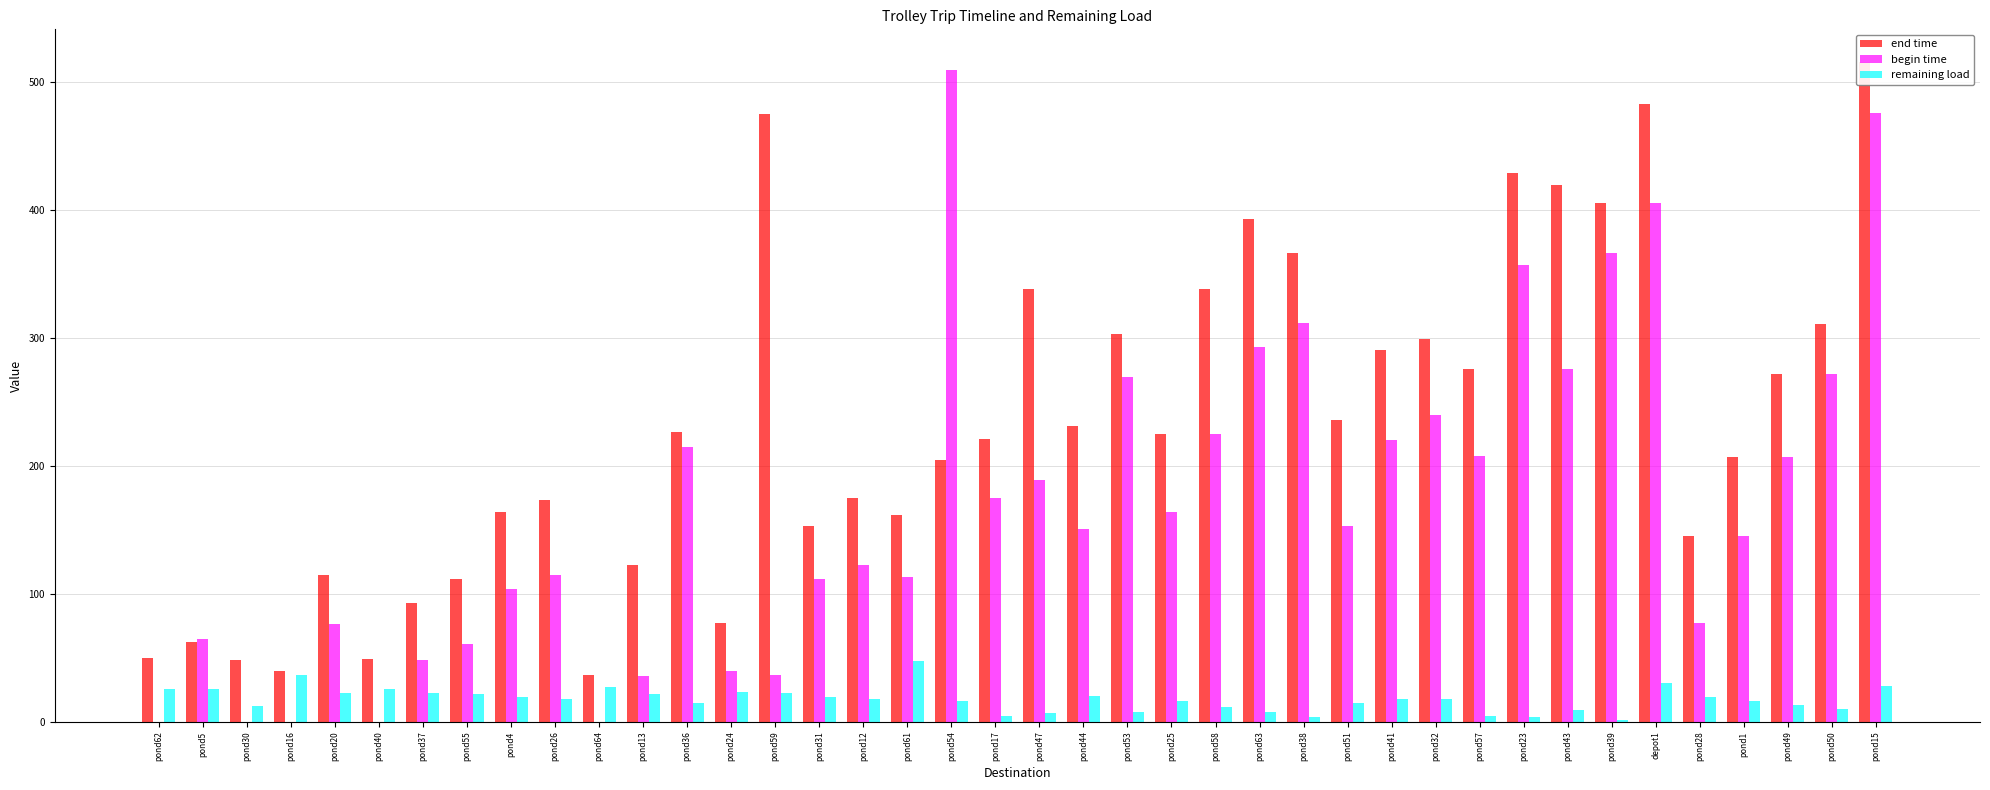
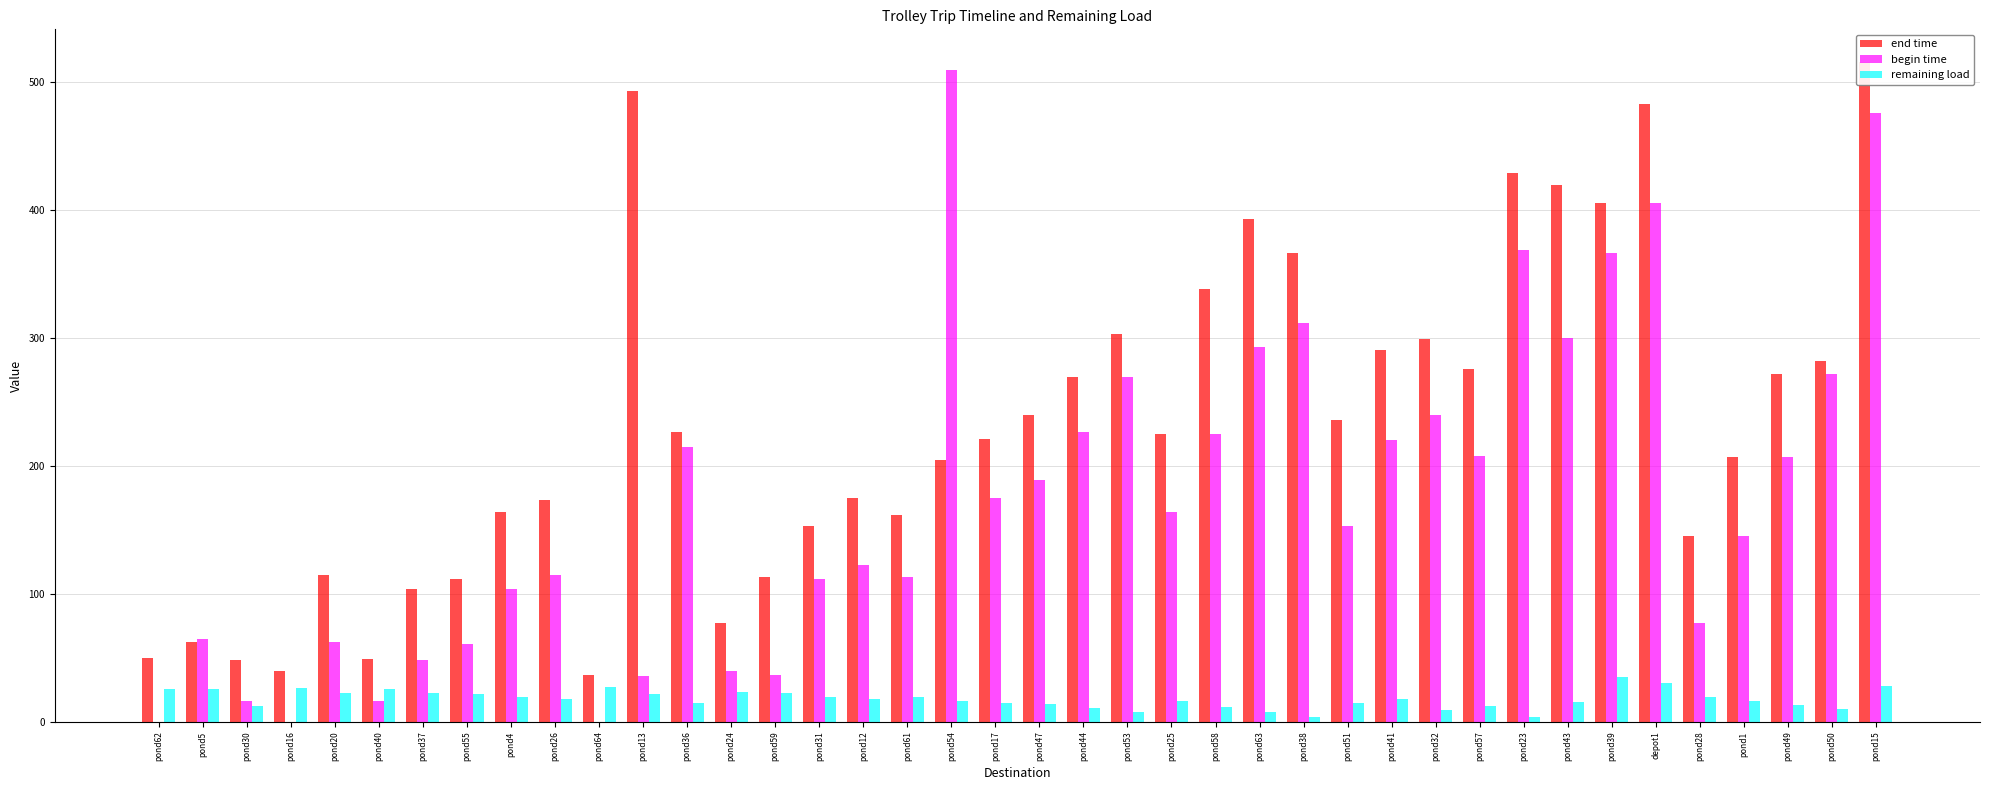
begin time, pond30: 0 -> 16
remaining load, pond16: 37 -> 27
begin time, pond20: 77 -> 62
begin time, pond40: 0 -> 16
end time, pond37: 93 -> 103
end time, pond13: 122 -> 493
end time, pond59: 475 -> 113
remaining load, pond61: 48 -> 19
remaining load, pond17: 5 -> 15
end time, pond47: 338 -> 240
remaining load, pond47: 7 -> 14
end time, pond44: 231 -> 270
begin time, pond44: 151 -> 227
remaining load, pond44: 20 -> 11
remaining load, pond32: 17 -> 9
remaining load, pond57: 4 -> 12
begin time, pond23: 357 -> 369
begin time, pond43: 276 -> 300
remaining load, pond43: 9 -> 16
remaining load, pond39: 1 -> 35
end time, pond50: 311 -> 282
